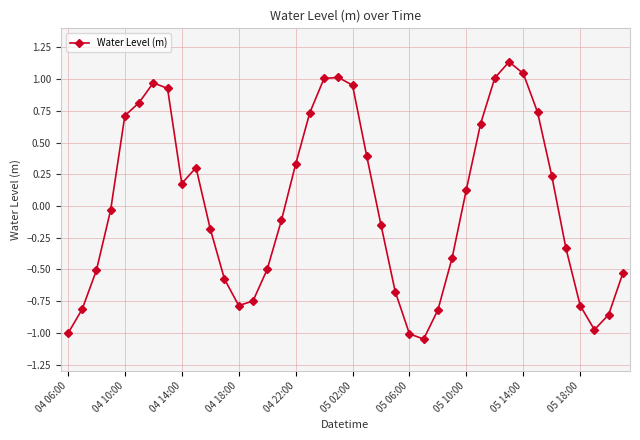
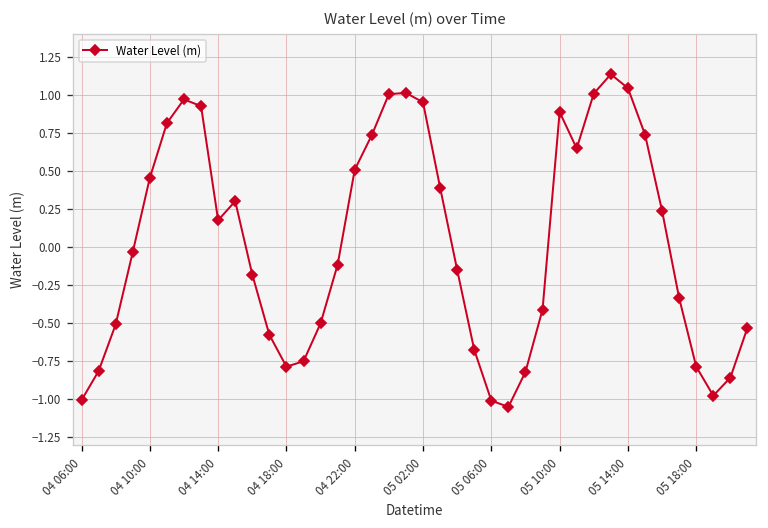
04 10:00: 0.71 -> 0.45
04 22:00: 0.33 -> 0.51
05 10:00: 0.13 -> 0.89
